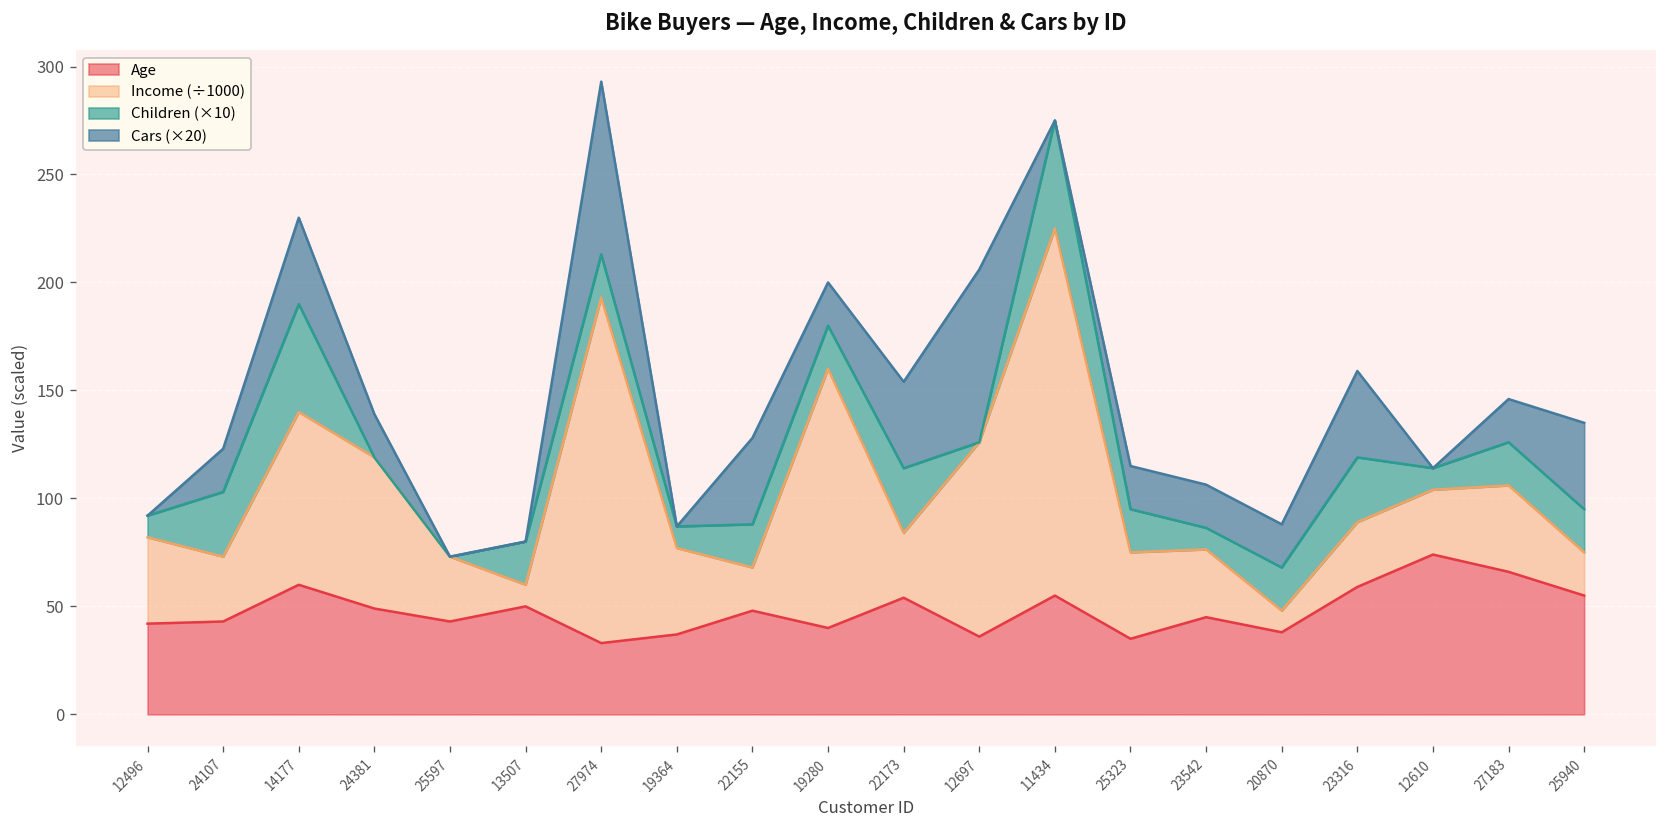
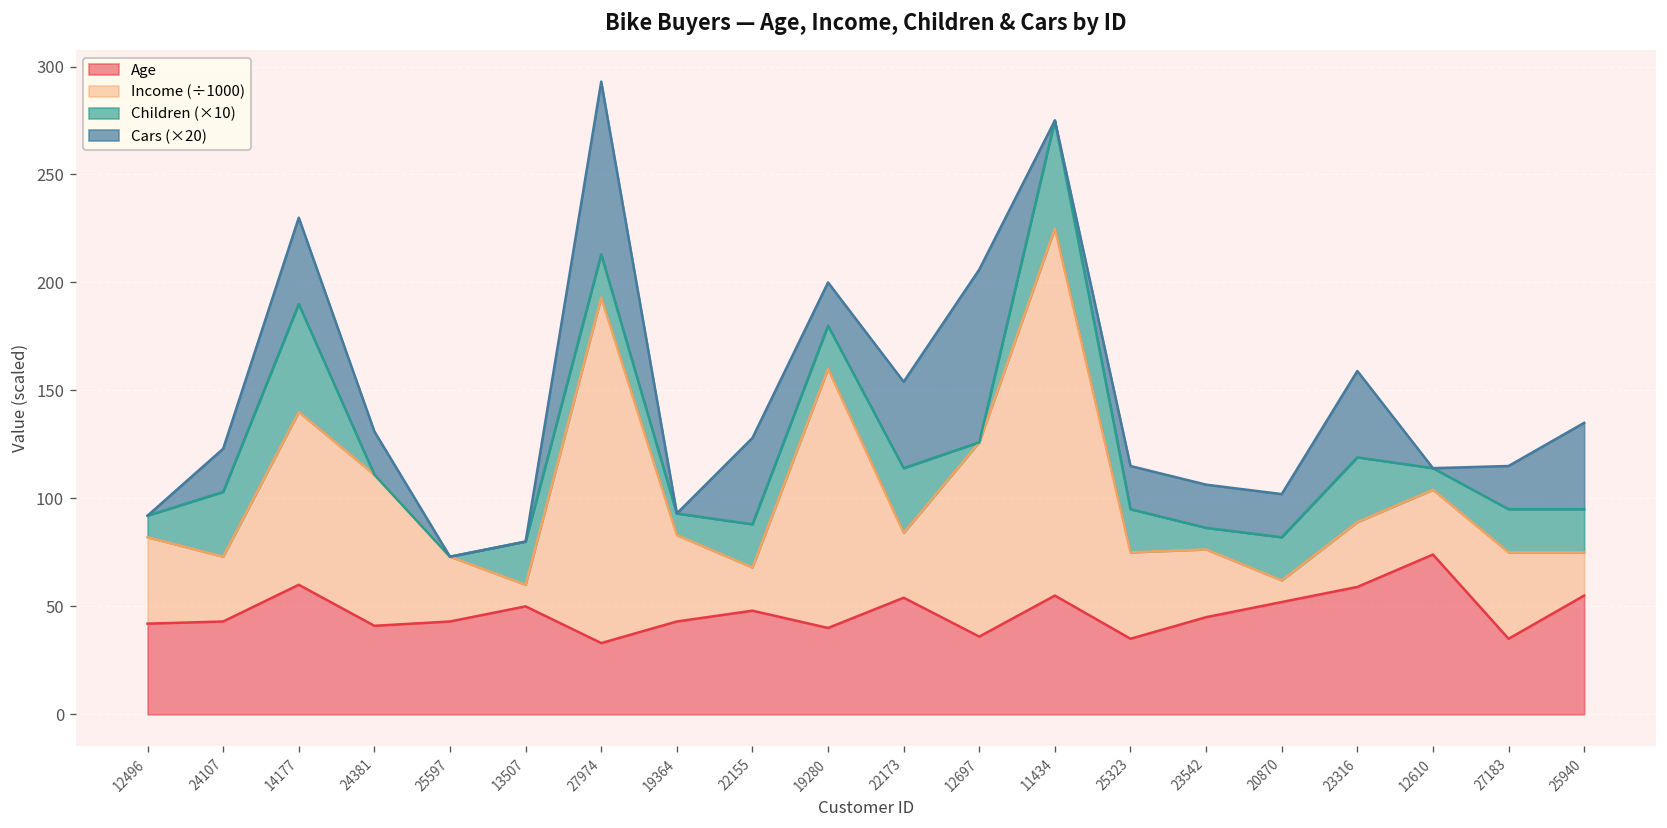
Age, 24381: 49 -> 41
Age, 19364: 37 -> 43
Age, 20870: 38 -> 52
Age, 27183: 66 -> 35
